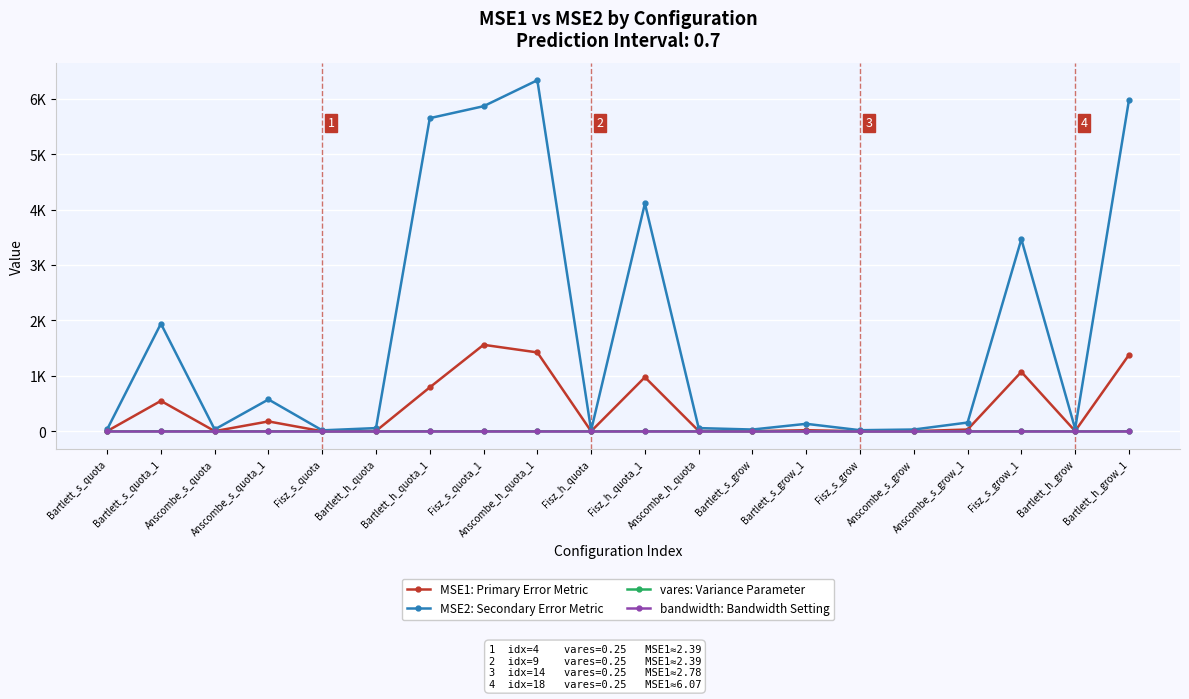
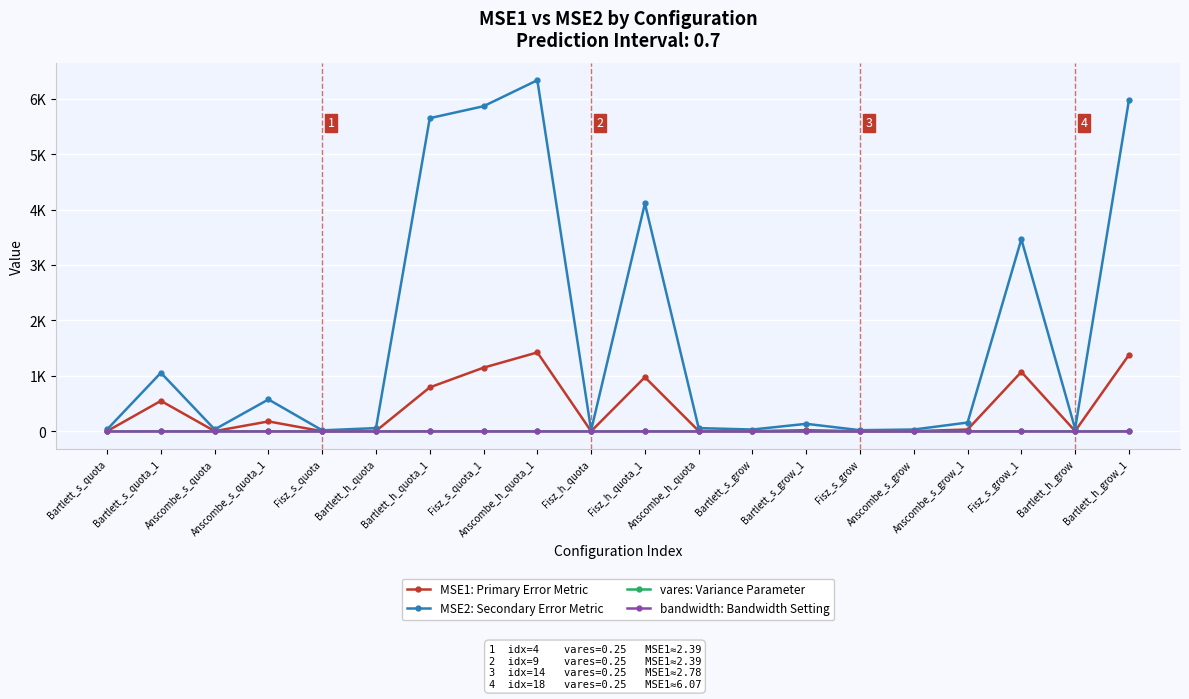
MSE2: Secondary Error Metric, Bartlett_s_quota_1: 1900 -> 1100
MSE1: Primary Error Metric, Fisz_s_quota_1: 1600 -> 1100
